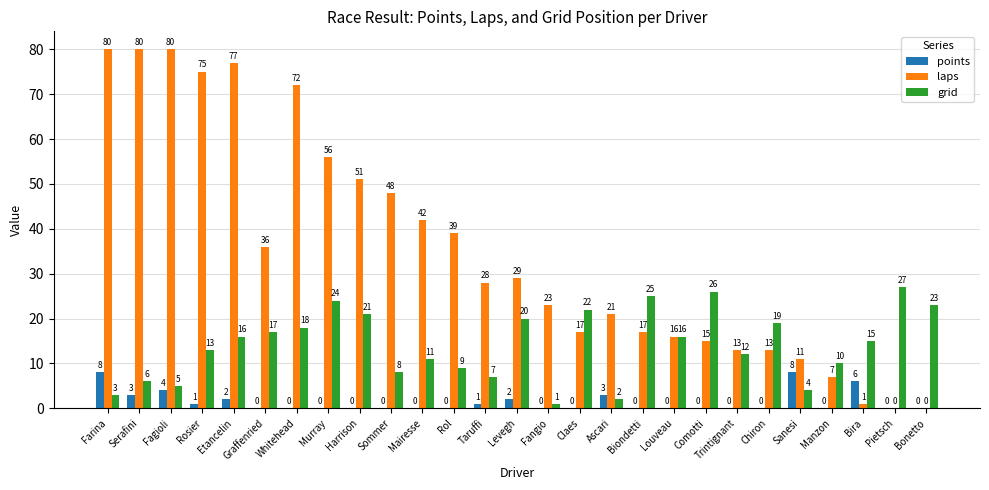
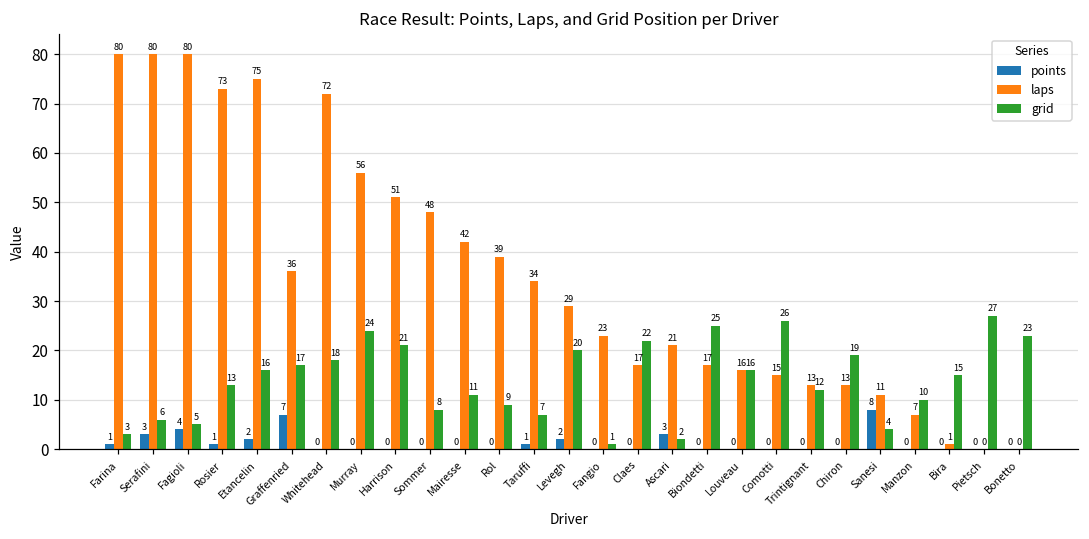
points, Farina: 8 -> 1
laps, Rosier: 75 -> 73
laps, Etancelin: 77 -> 75
points, Graffenried: 0 -> 7
laps, Taruffi: 28 -> 34
points, Bira: 6 -> 0
